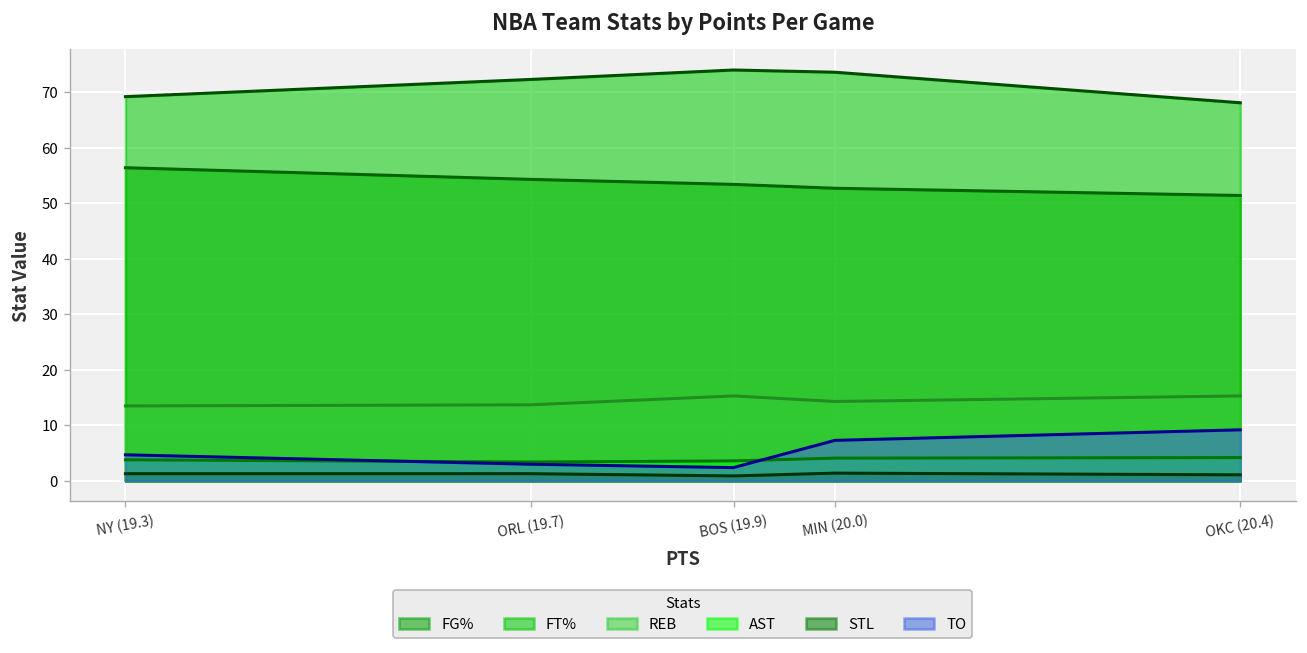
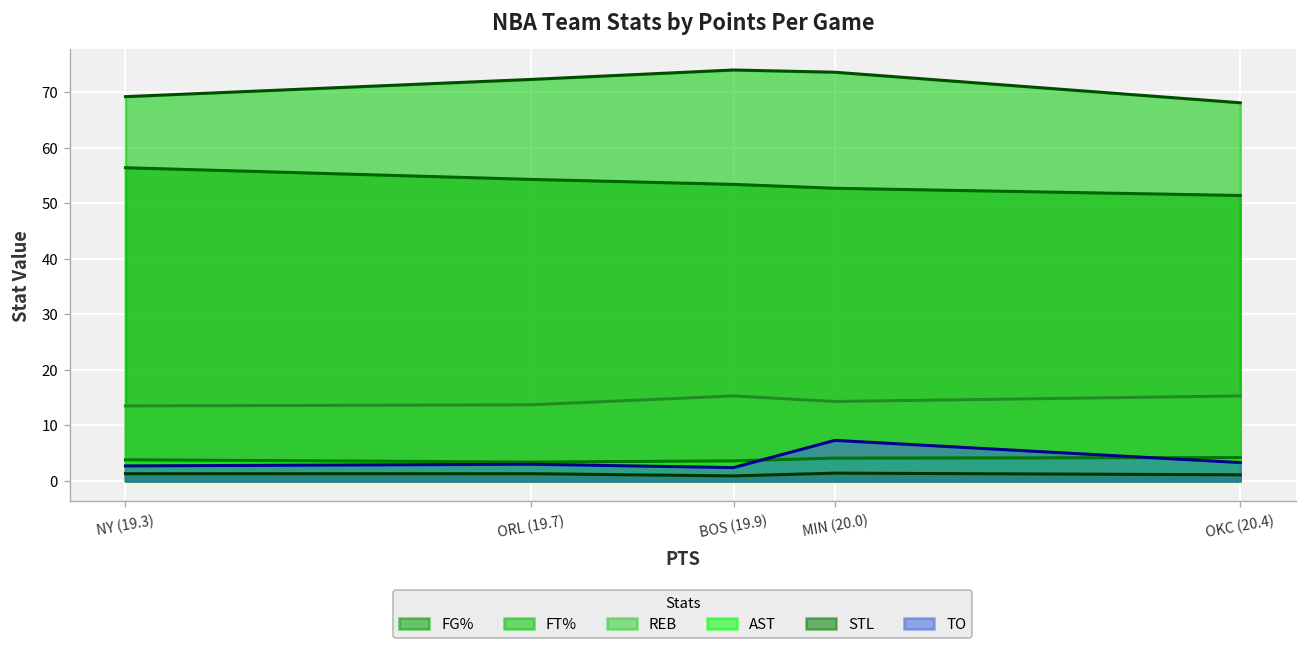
TO, NY (19.3): 5 -> 3
TO, OKC (20.4): 9 -> 3
